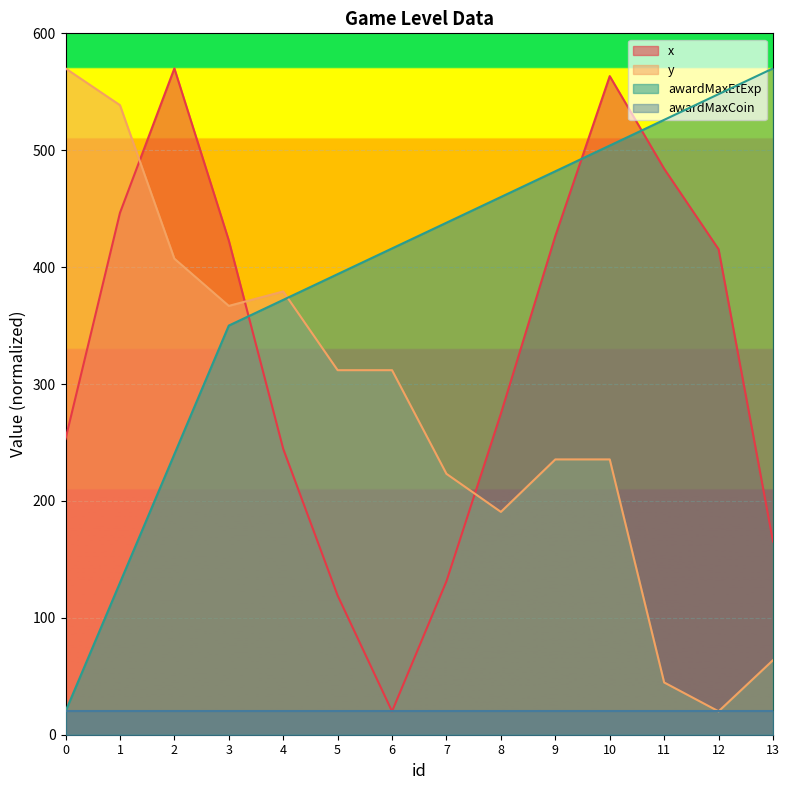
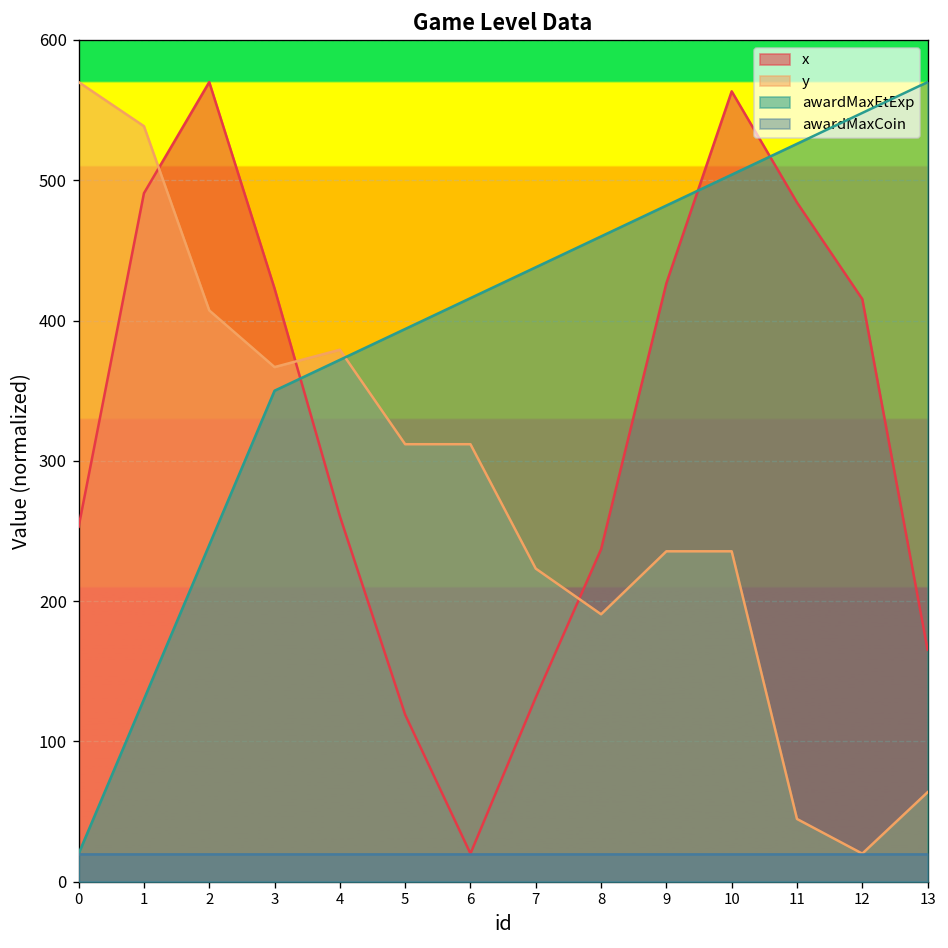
x, 1: 446 -> 491
x, 4: 245 -> 261
x, 8: 275 -> 237
